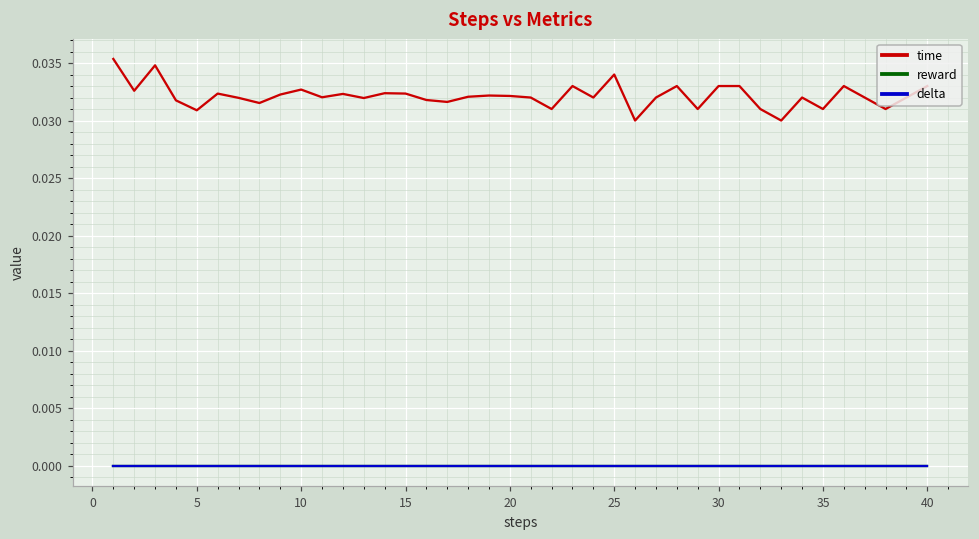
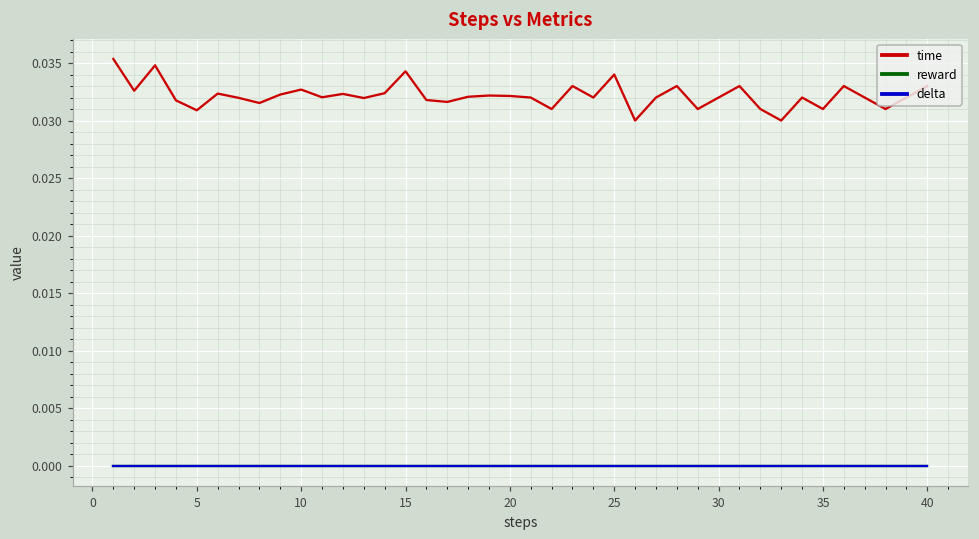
time, 15: 0.0323 -> 0.0343
time, 30: 0.033 -> 0.032
